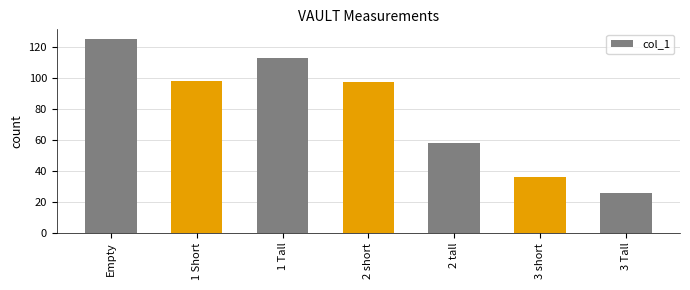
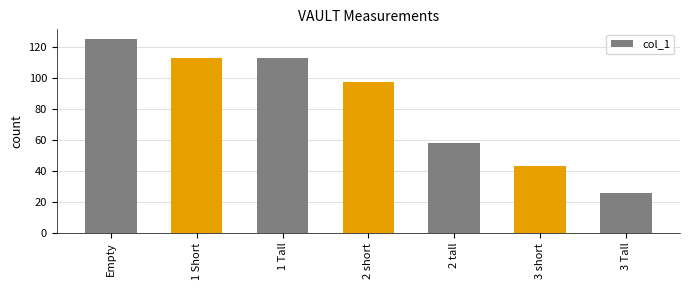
1 Short: 98 -> 113
3 short: 36 -> 43
